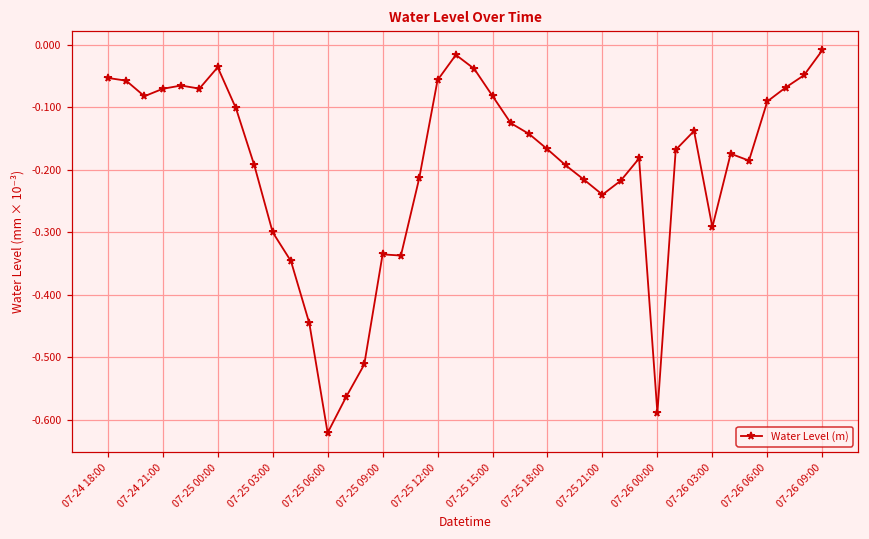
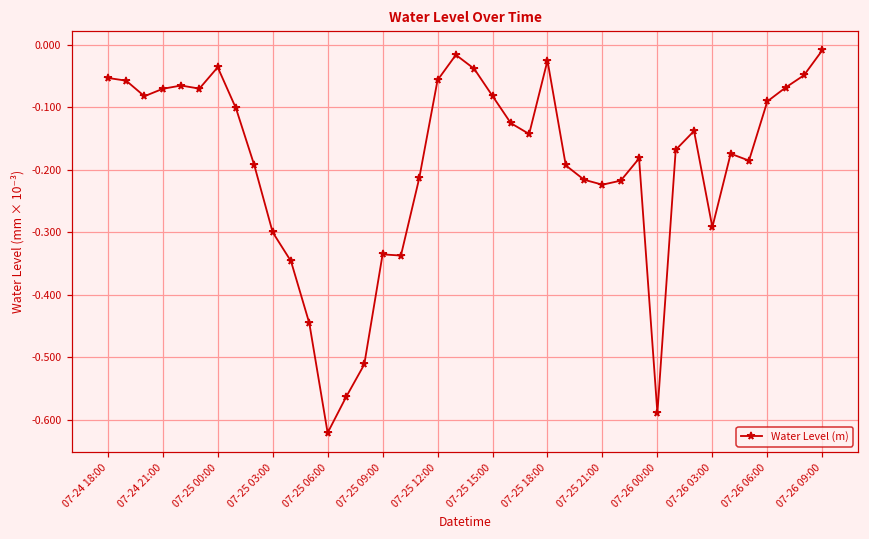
07-25 18:00: -0.17 -> -0.03
07-25 21:00: -0.24 -> -0.22
